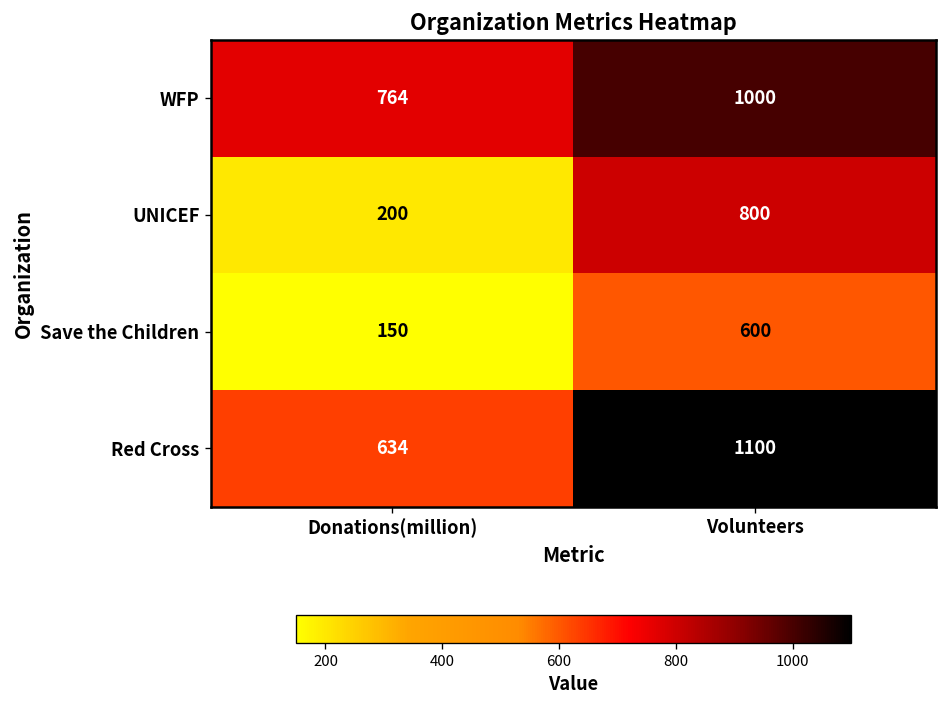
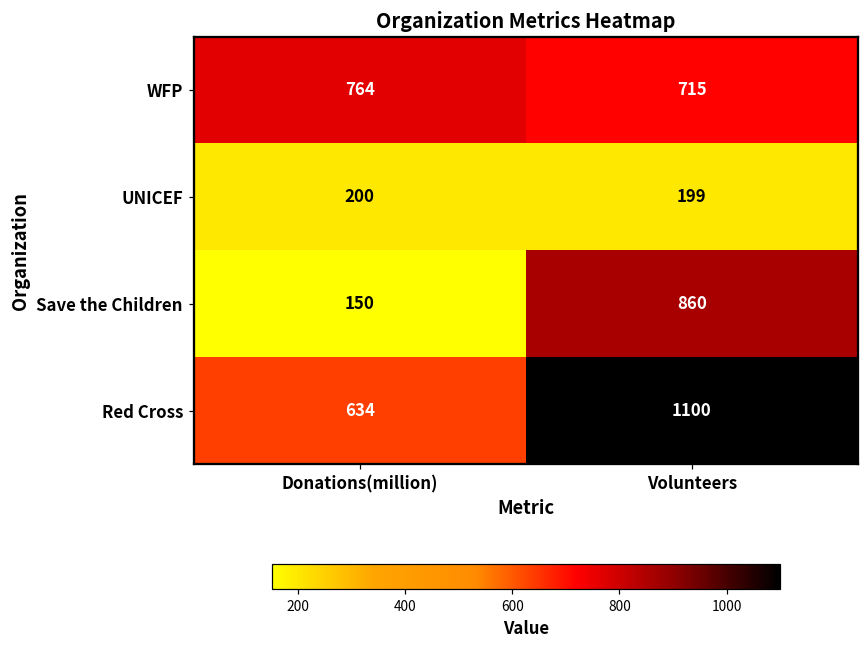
WFP, Volunteers: 1000 -> 715
UNICEF, Volunteers: 800 -> 199
Save the Children, Volunteers: 600 -> 860
